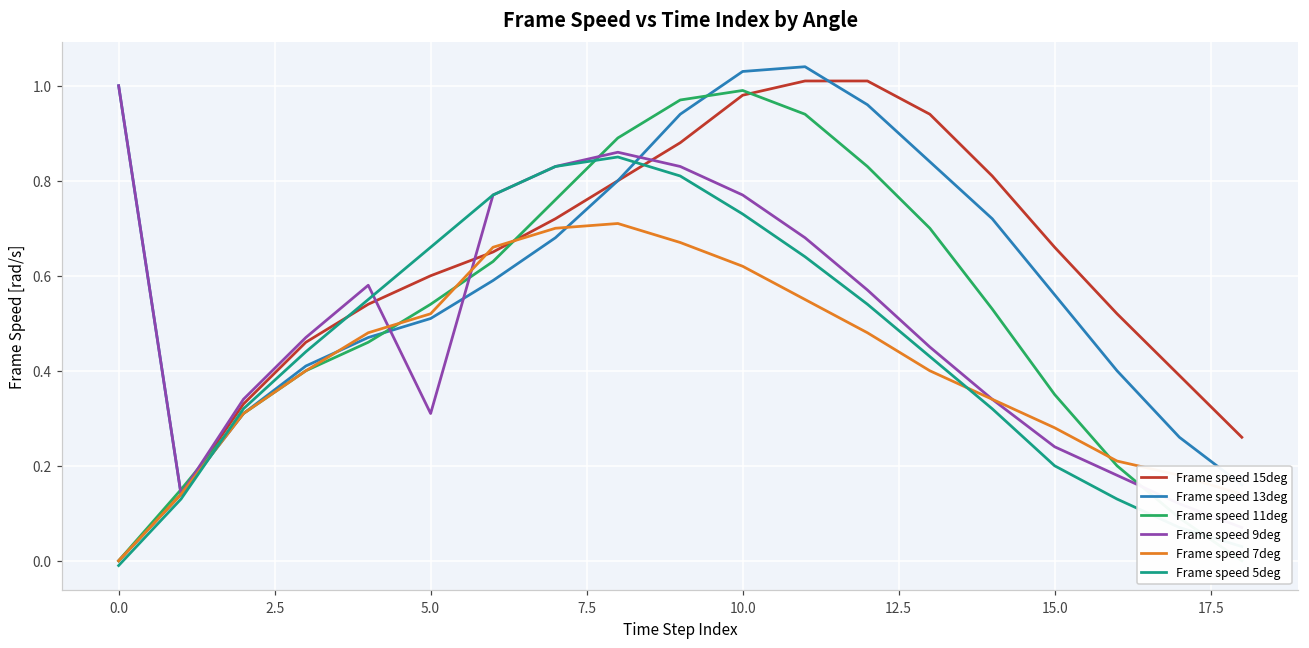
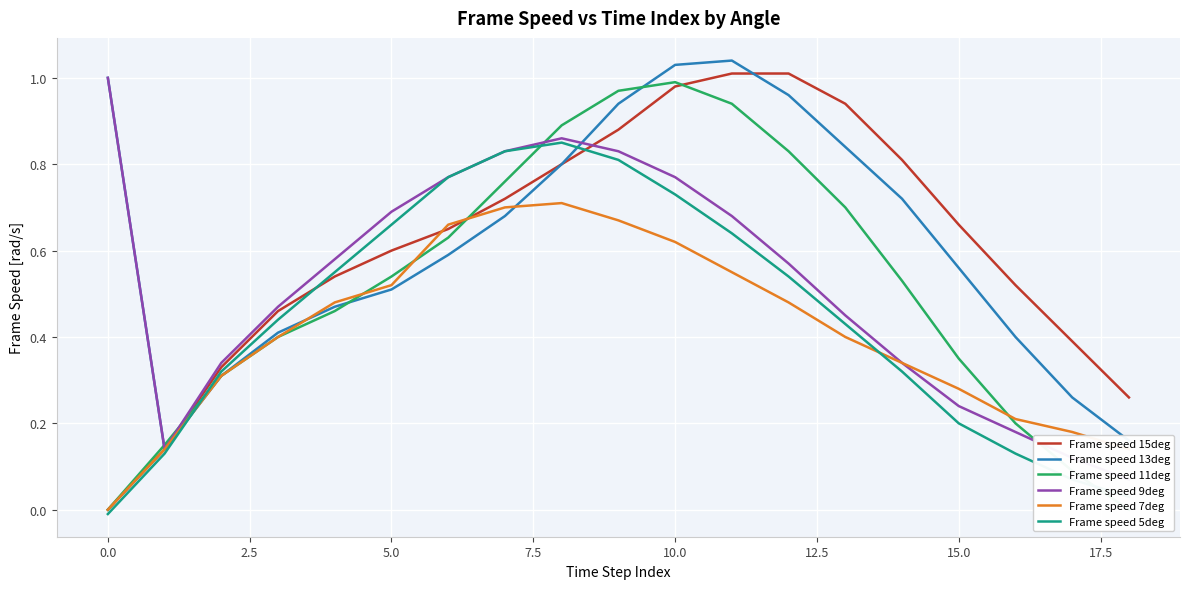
Frame speed 9deg, 5.0: 0.31 -> 0.69
